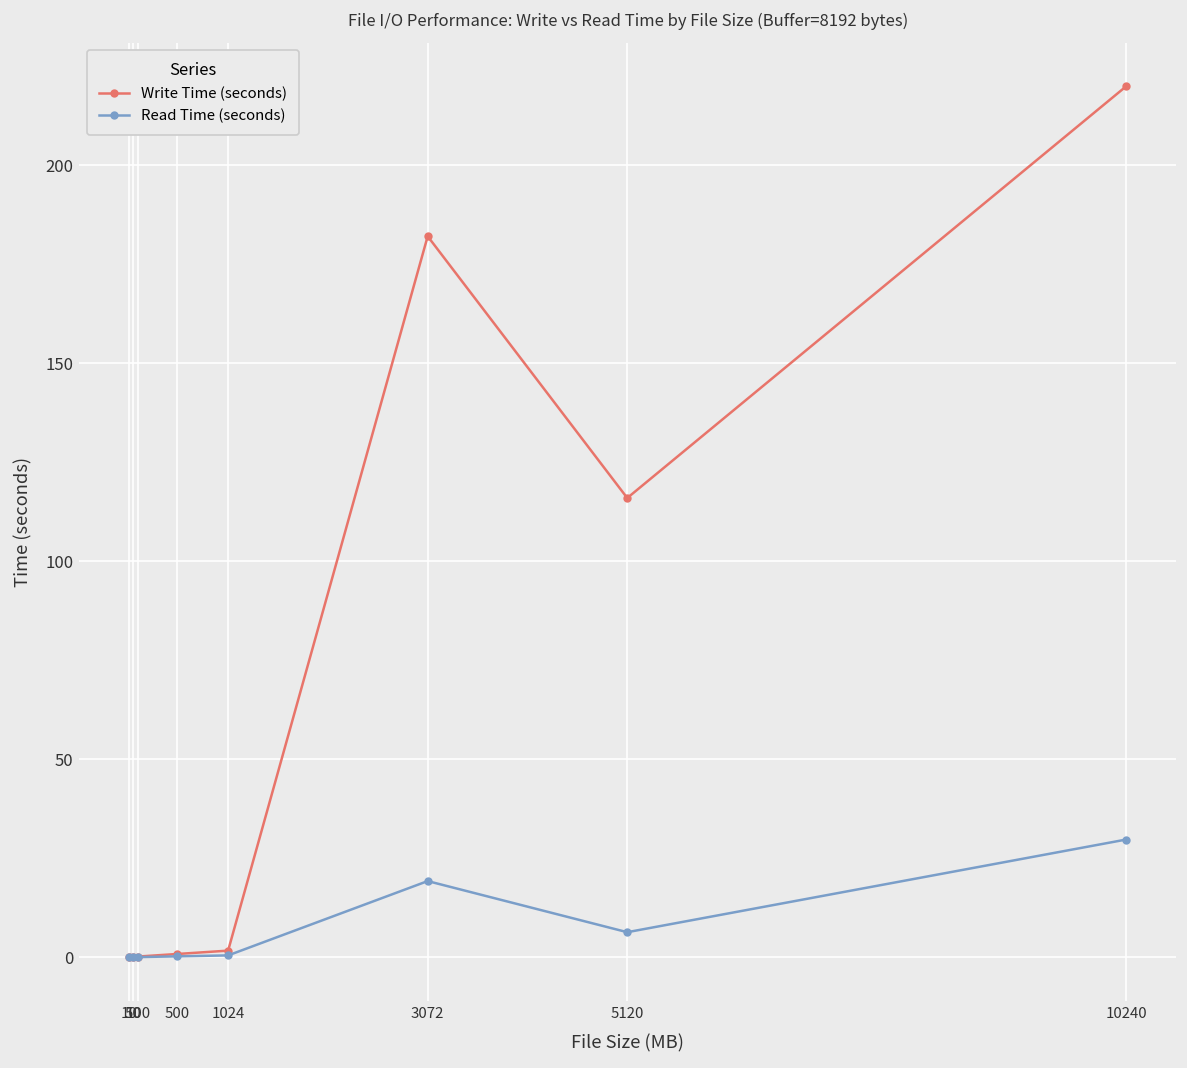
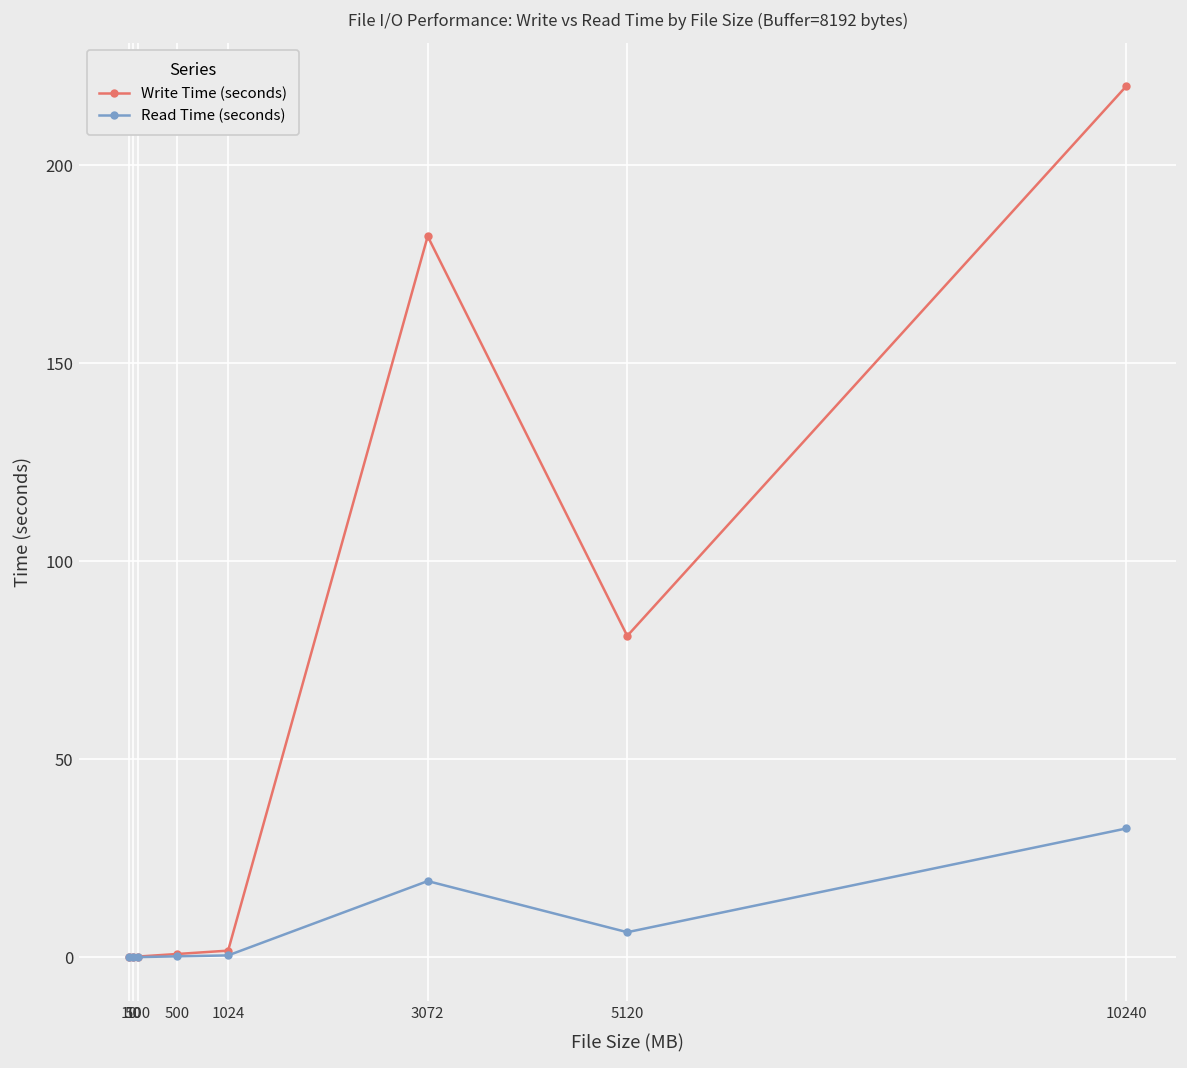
Write Time (seconds), 5120: 116 -> 81
Read Time (seconds), 10240: 30 -> 33
